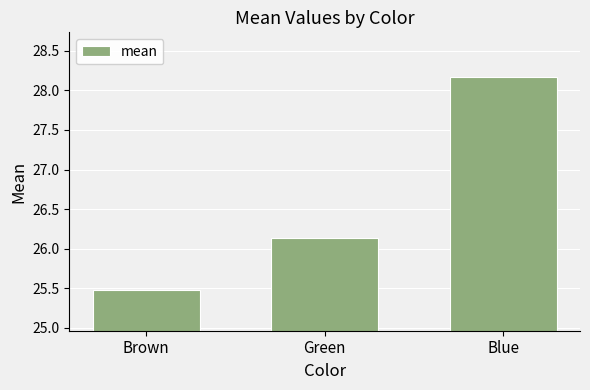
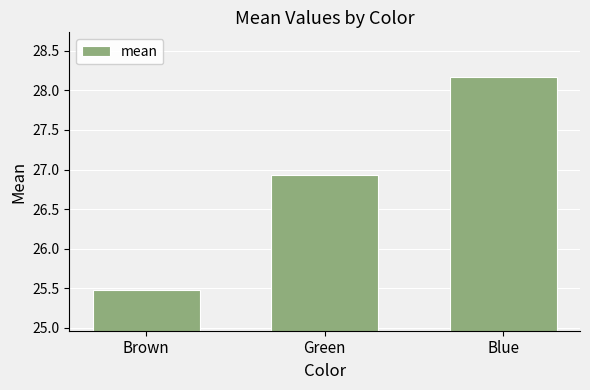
Green: 26.1 -> 26.9
